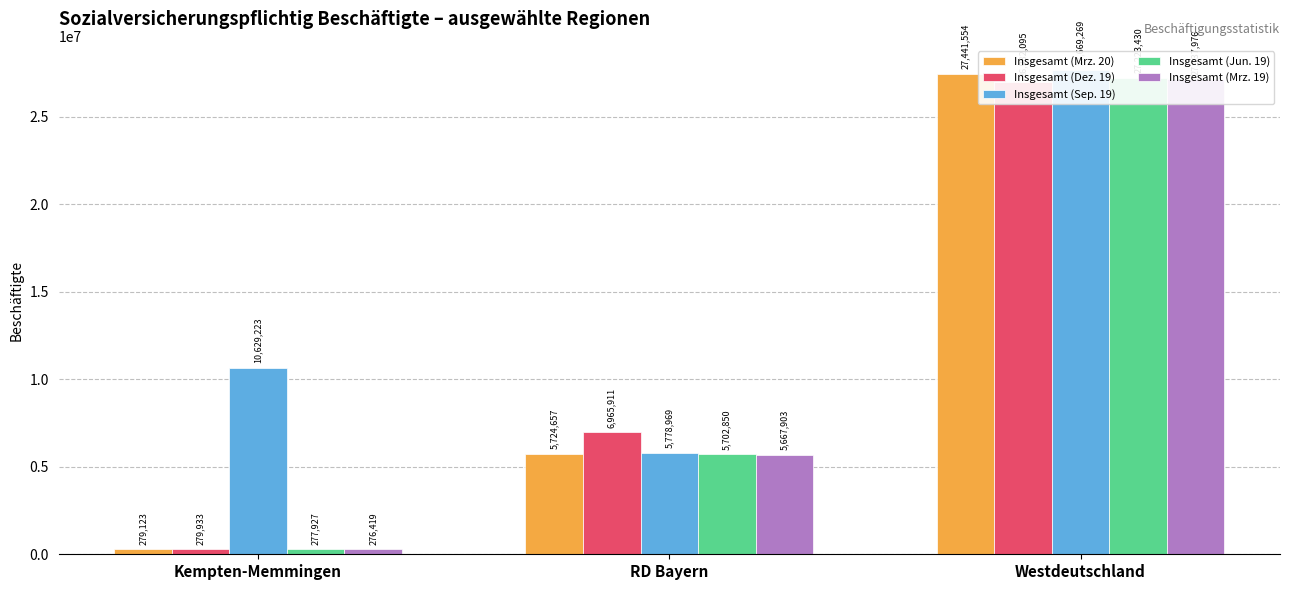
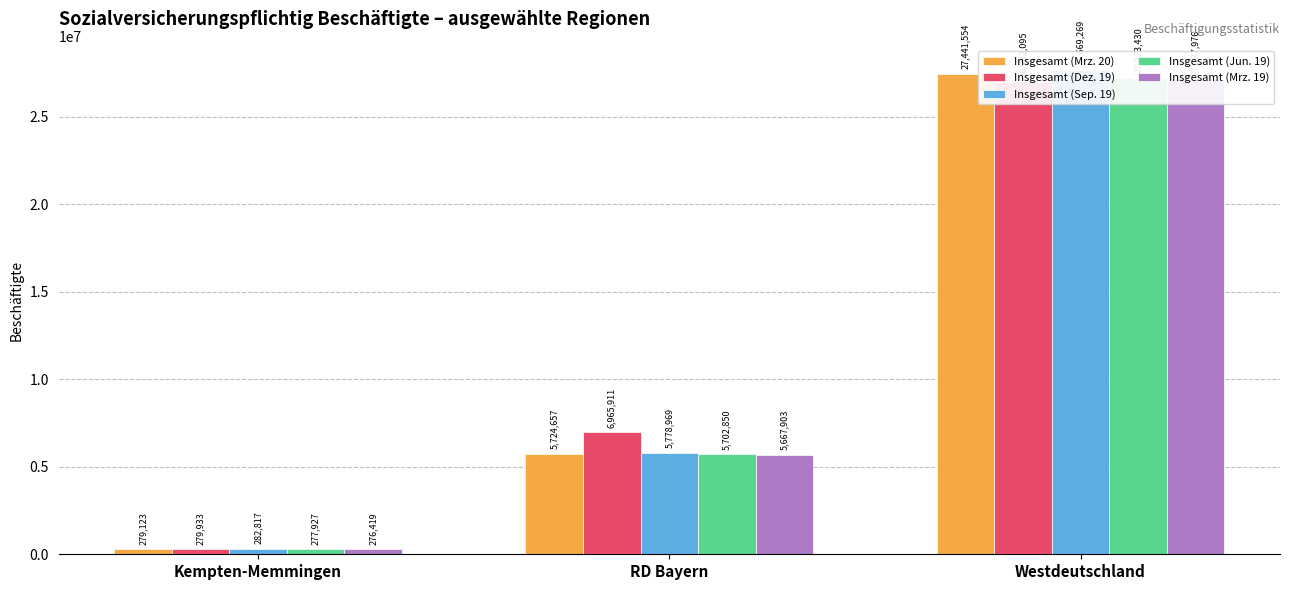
Insgesamt (Sep. 19), Kempten-Memmingen: 10,629,223 -> 282,817
